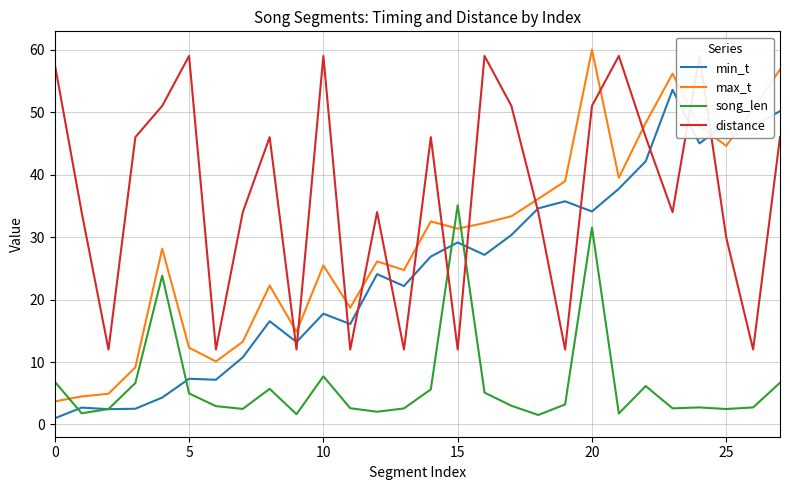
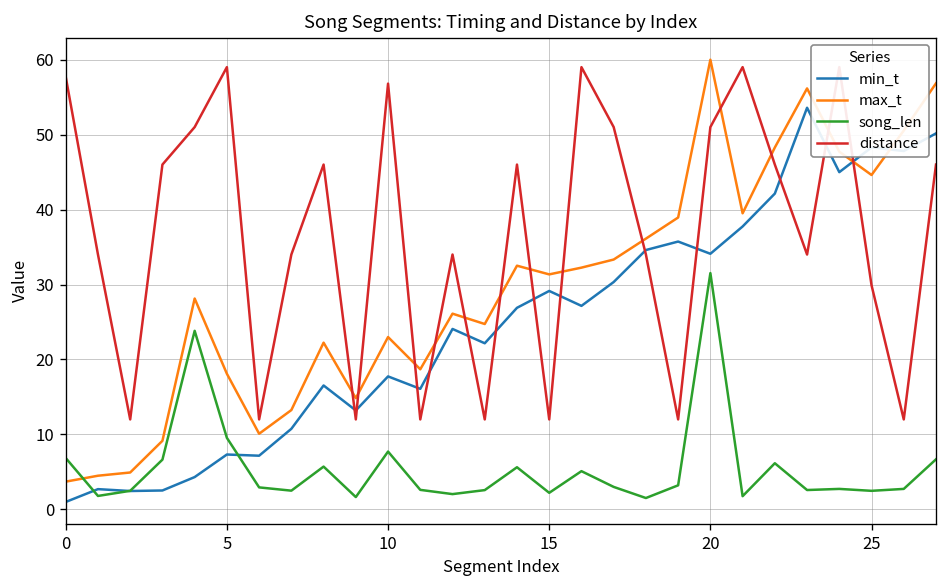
max_t, 5: 12 -> 18
song_len, 5: 5 -> 10
max_t, 10: 25 -> 23
distance, 10: 59 -> 57
song_len, 15: 35 -> 2
